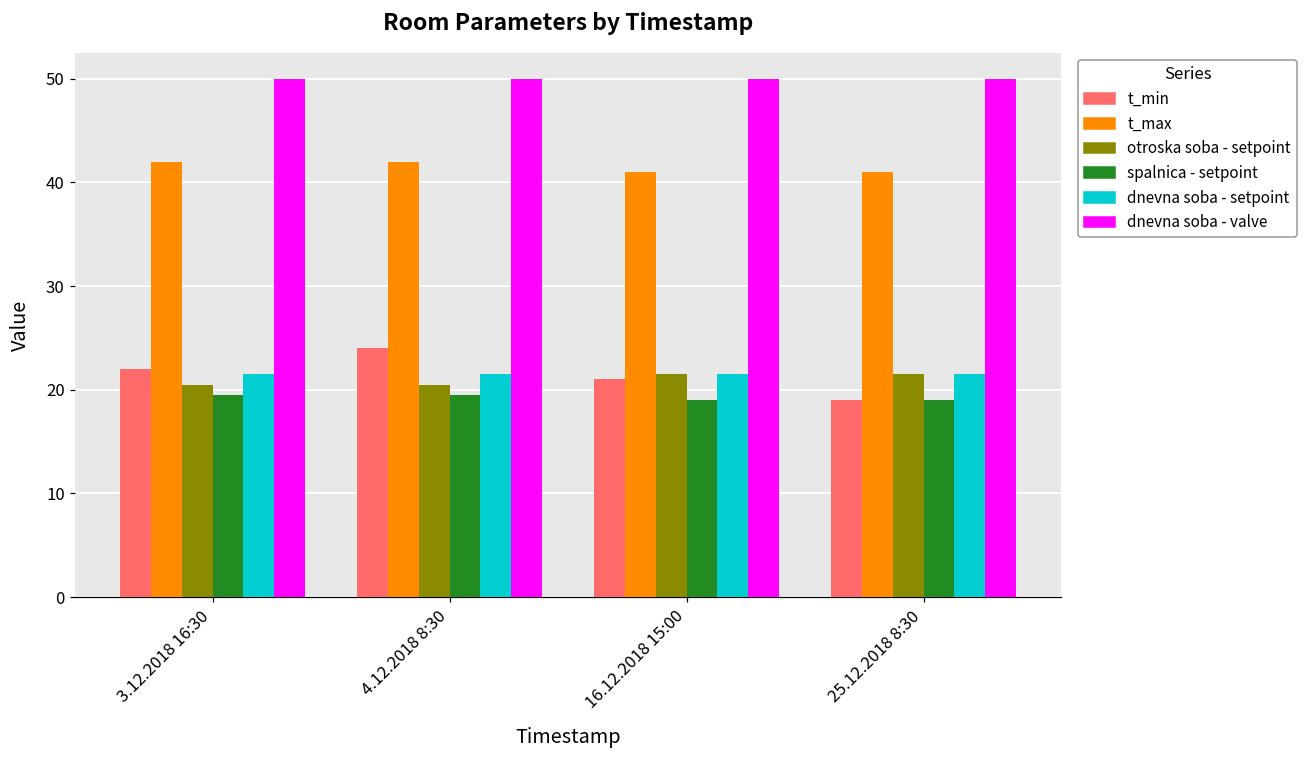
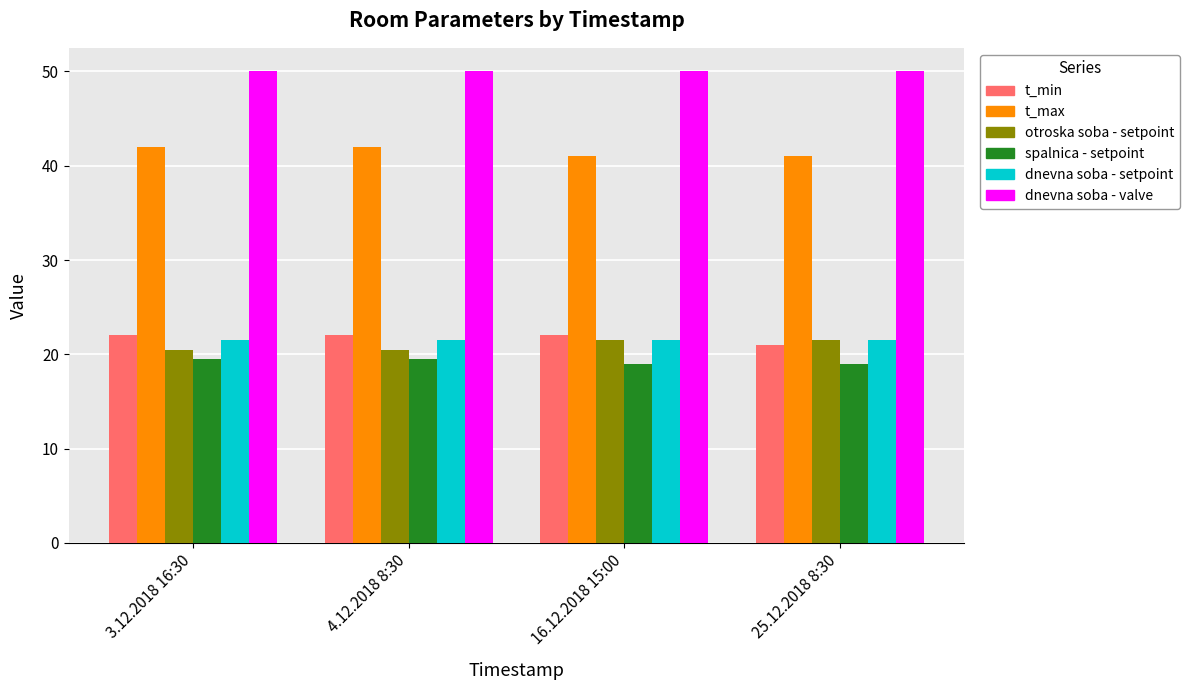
t_min, 4.12.2018 8:30: 24 -> 22
t_min, 16.12.2018 15:00: 21 -> 22
t_min, 25.12.2018 8:30: 19 -> 21
